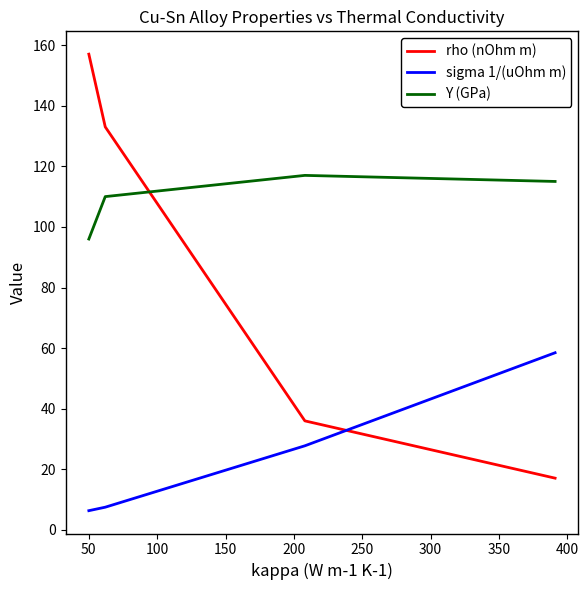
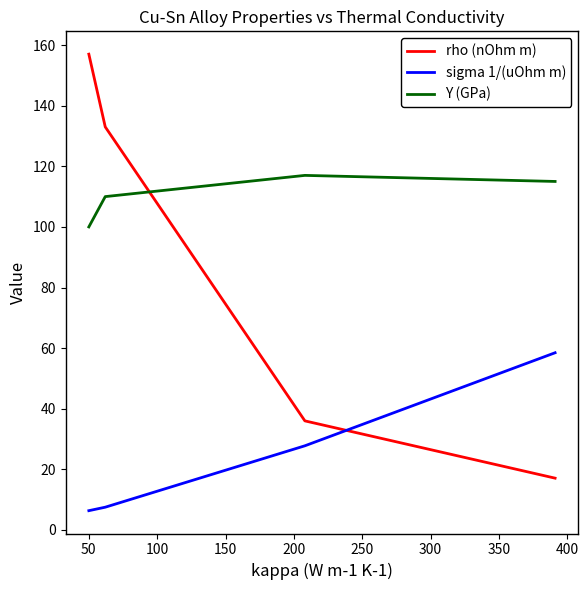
Y (GPa), 50: 96 -> 100
